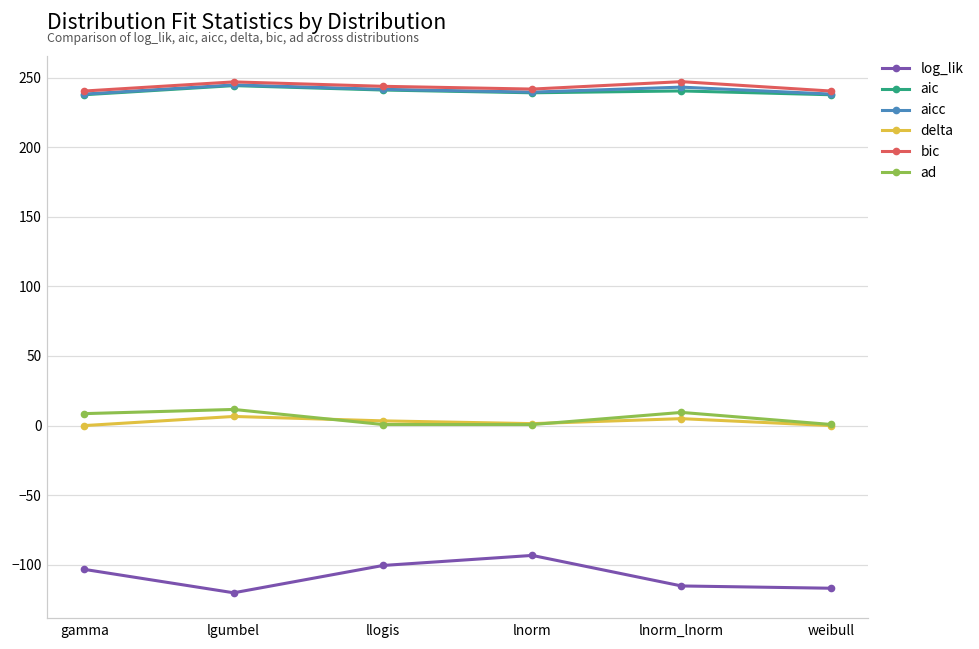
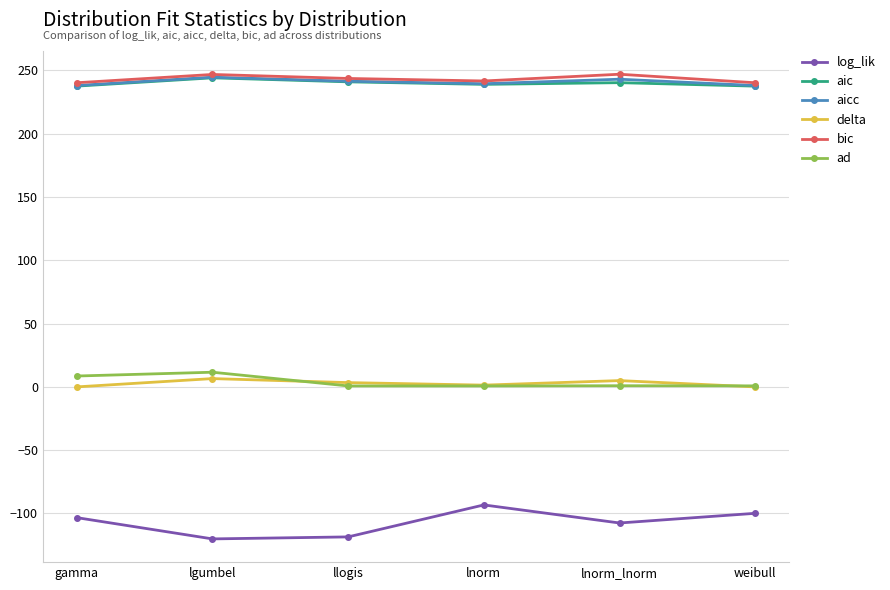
log_lik, llogis: -100 -> -119
log_lik, lnorm_lnorm: -115 -> -108
ad, lnorm_lnorm: 9 -> 1
log_lik, weibull: -117 -> -100
